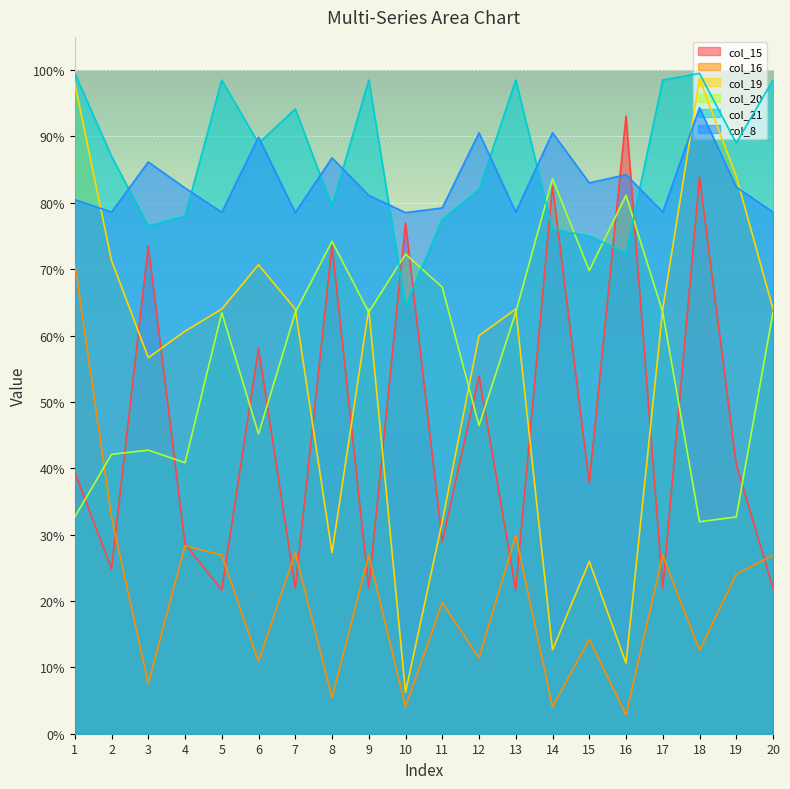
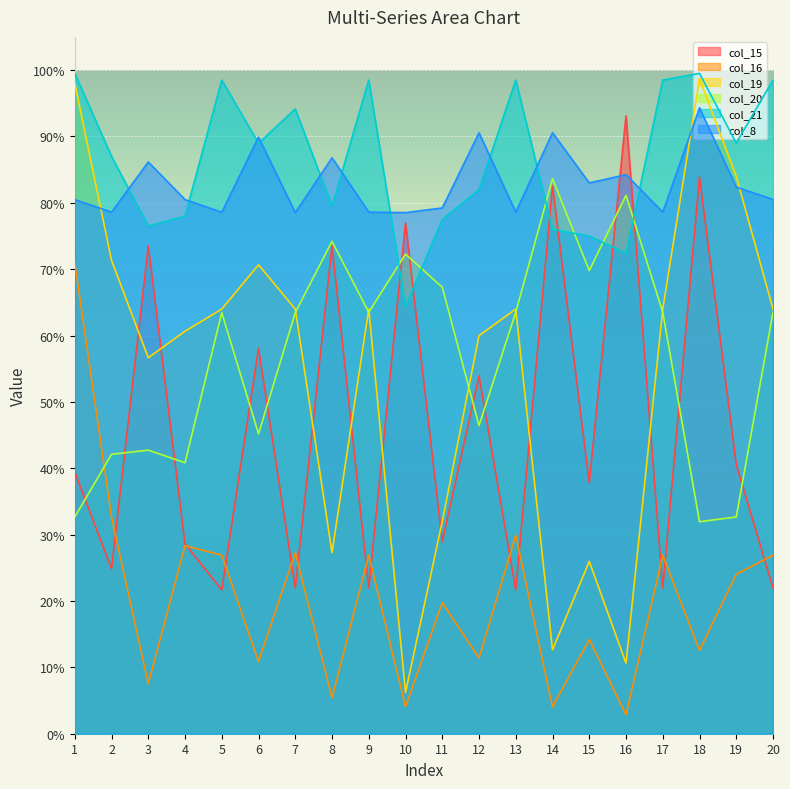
col_8, 4: 82% -> 80%
col_8, 9: 81% -> 79%
col_8, 20: 79% -> 81%
